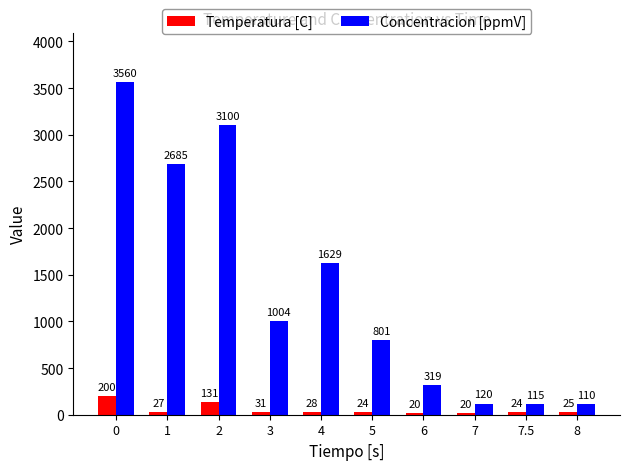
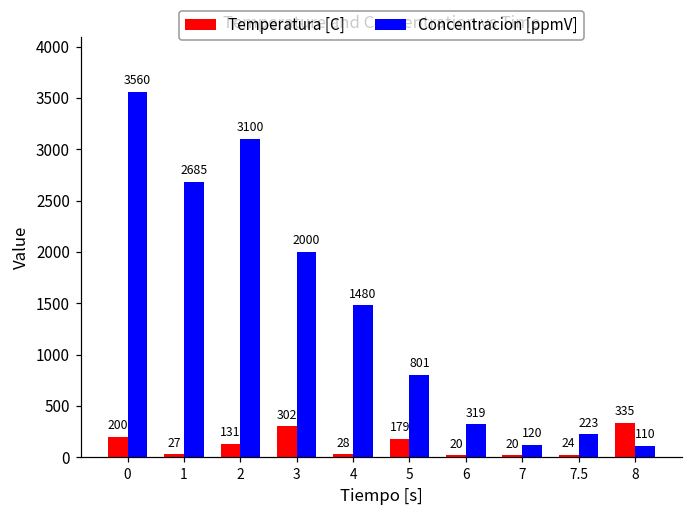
Temperatura [C], 3: 31 -> 302
Concentracion [ppmV], 3: 1004 -> 2000
Concentracion [ppmV], 4: 1629 -> 1480
Temperatura [C], 5: 24 -> 179
Concentracion [ppmV], 7.5: 115 -> 223
Temperatura [C], 8: 25 -> 335
